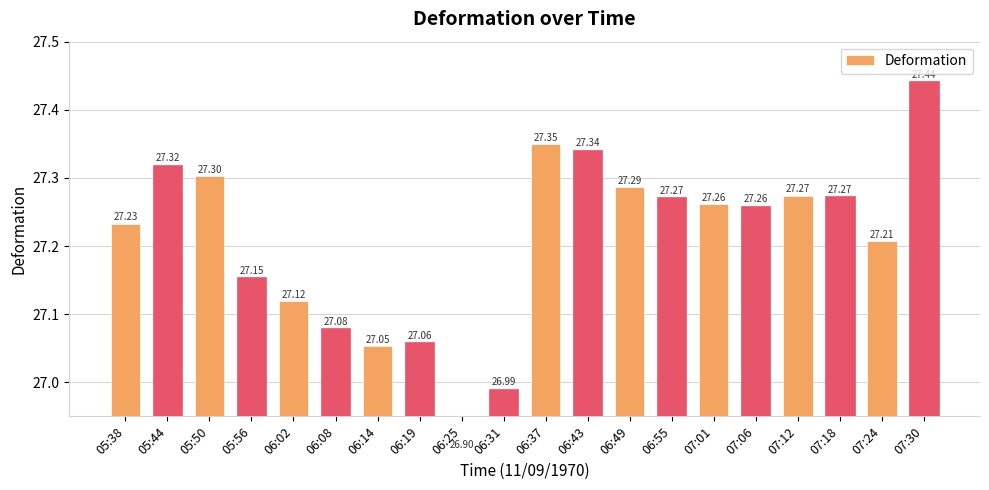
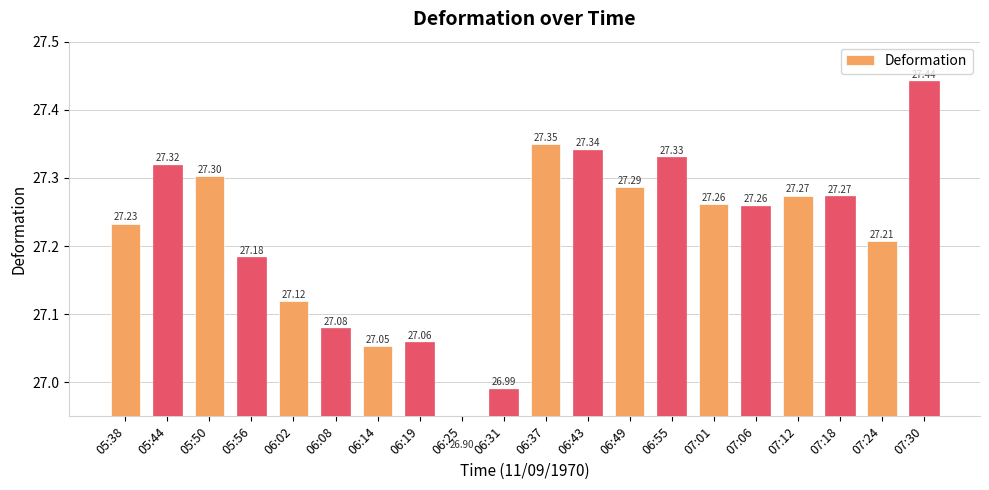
05:56: 27.15 -> 27.18
06:55: 27.27 -> 27.33
